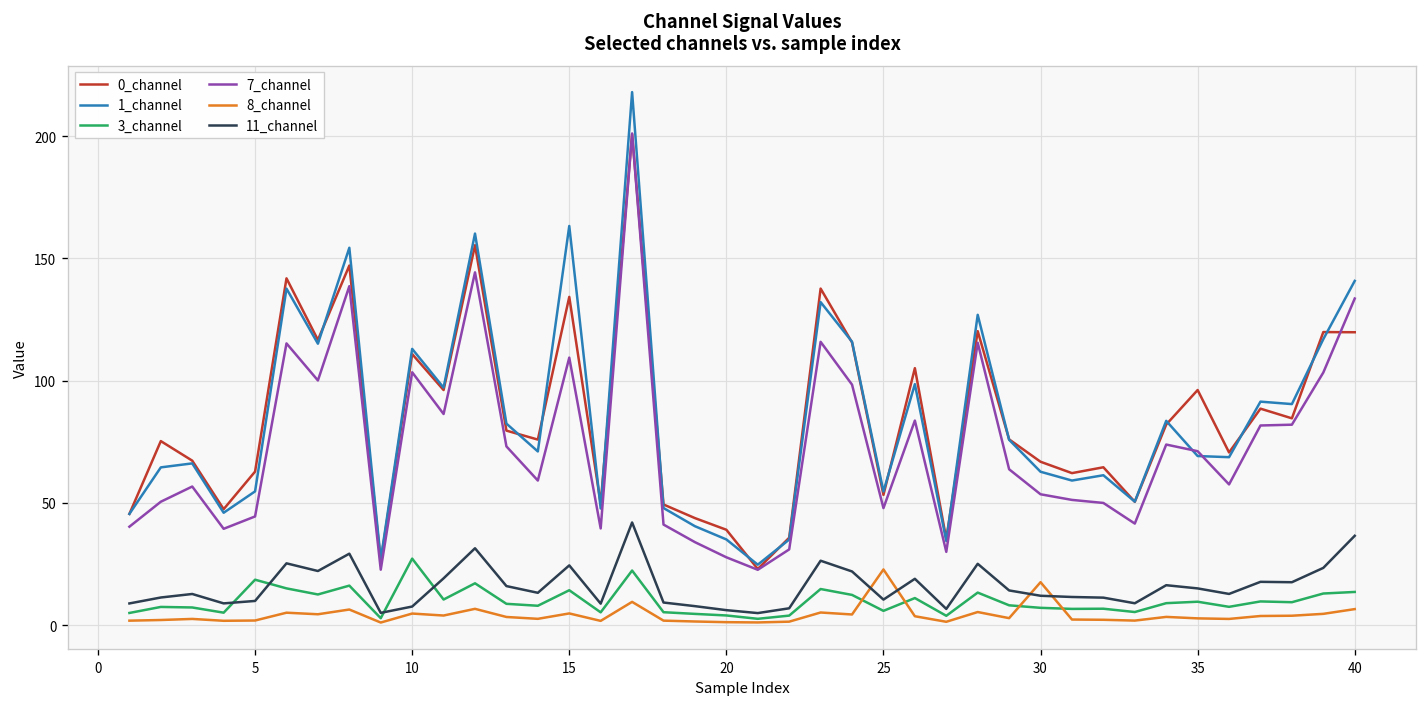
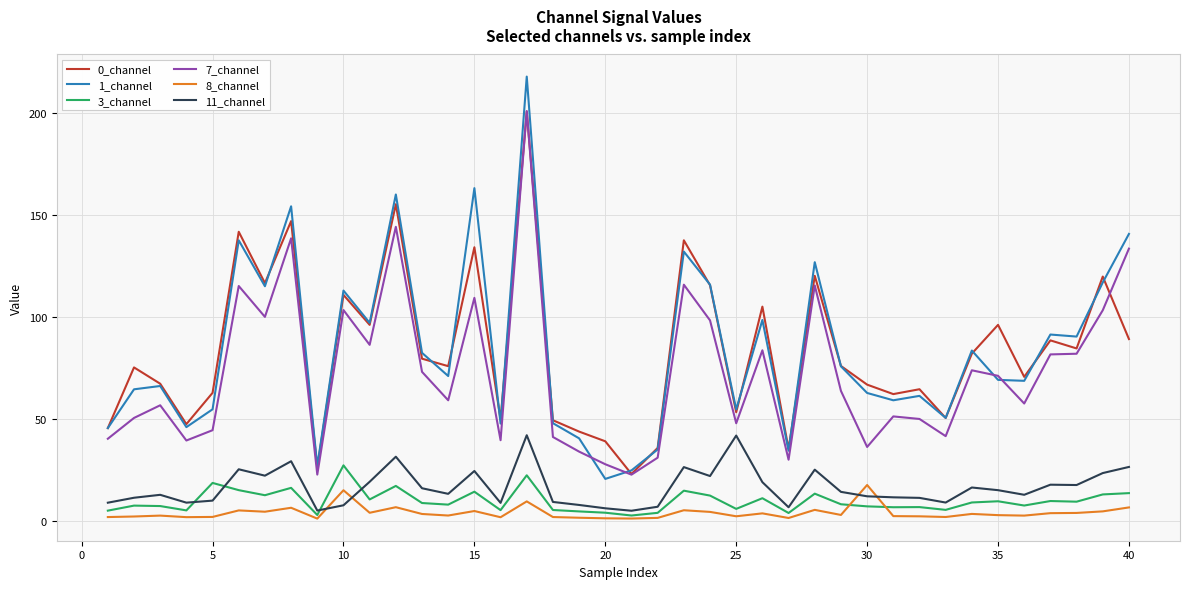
8_channel, 10: 5 -> 15
1_channel, 20: 35 -> 21
8_channel, 25: 23 -> 2
11_channel, 25: 10 -> 42
7_channel, 30: 54 -> 36
0_channel, 40: 120 -> 89
11_channel, 40: 37 -> 26
